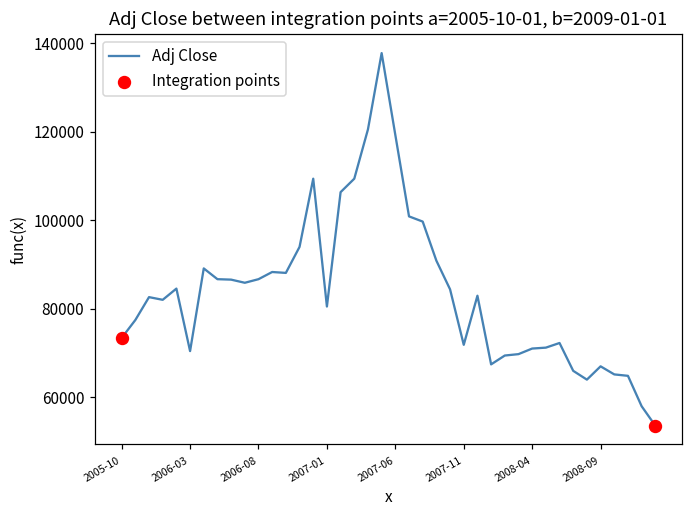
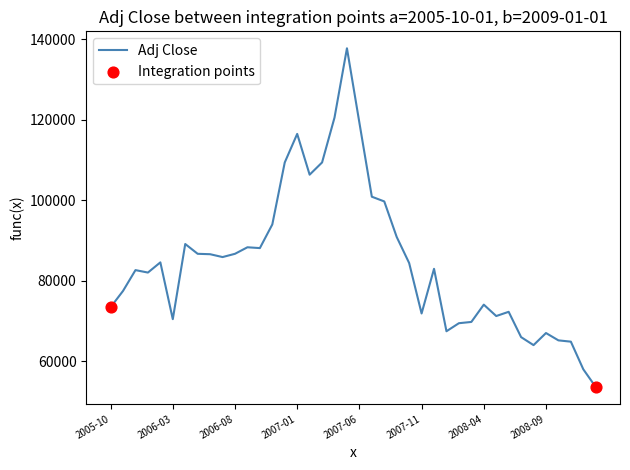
Adj Close, 2007-01: 81000 -> 116000
Adj Close, 2008-04: 71000 -> 74000
